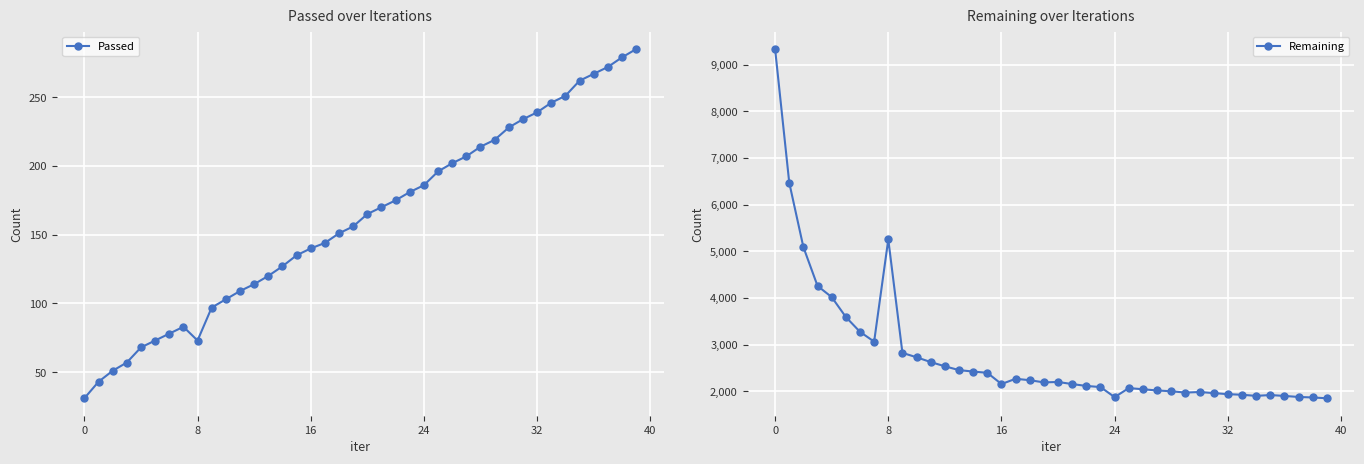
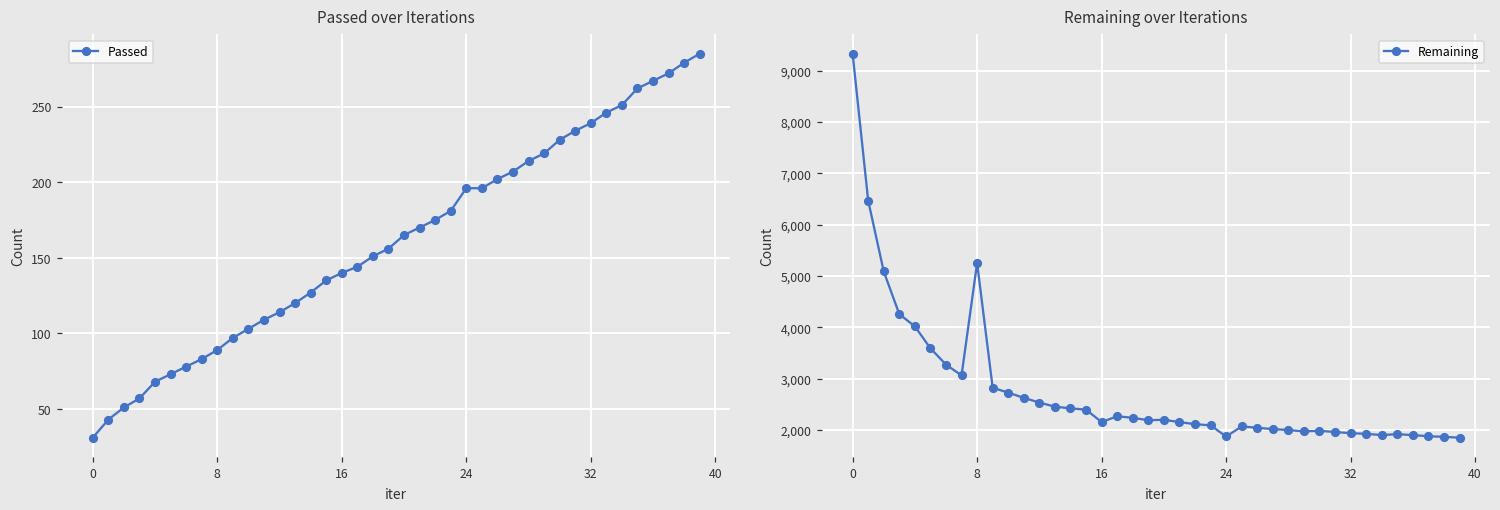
Passed over Iterations, 8: 73 -> 89
Passed over Iterations, 24: 186 -> 196
